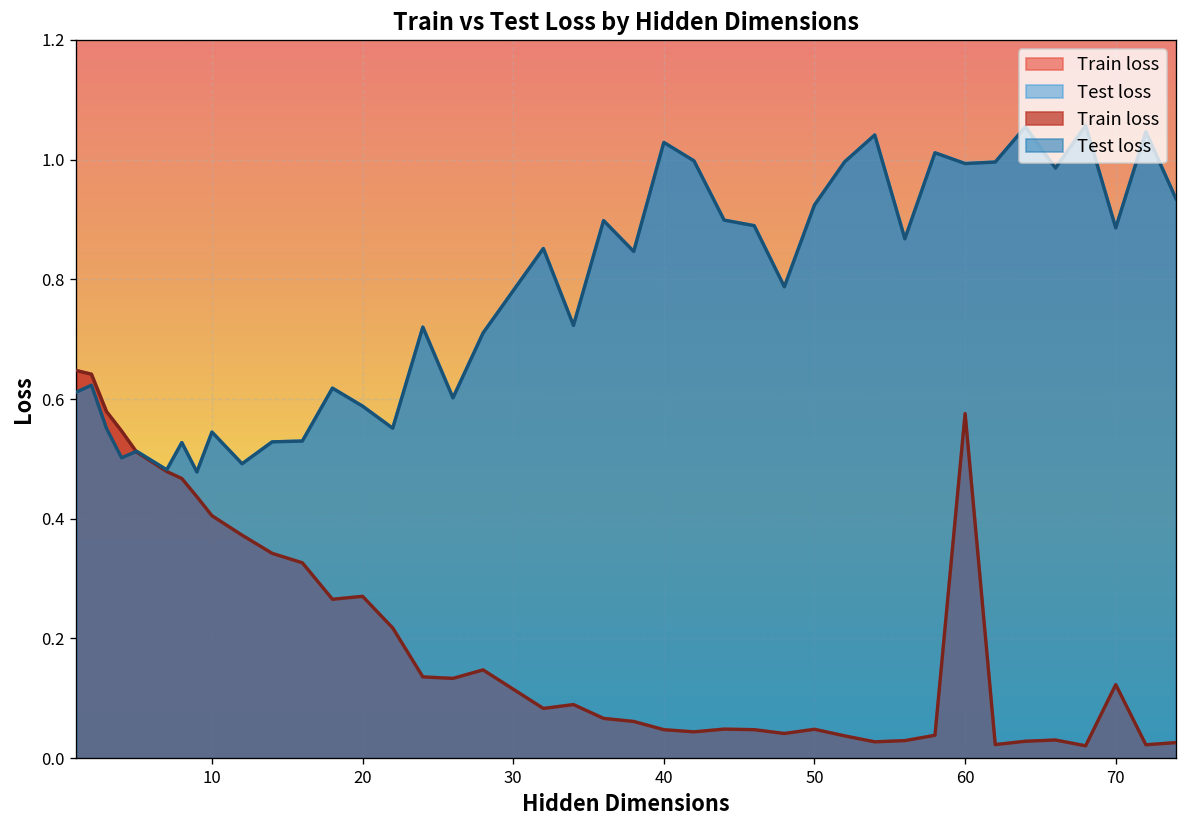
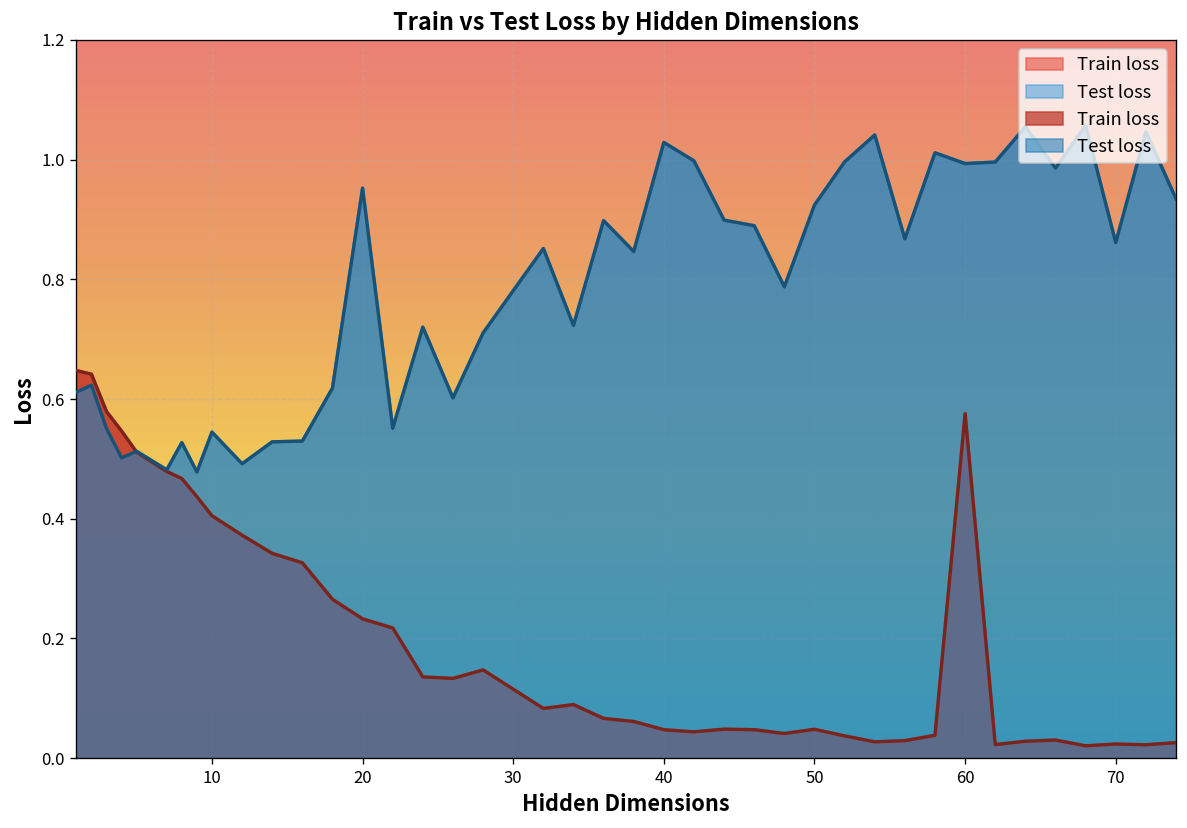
Train loss, 20: 0.27 -> 0.23
Test loss, 20: 0.59 -> 0.95
Train loss, 70: 0.12 -> 0.02
Test loss, 70: 0.89 -> 0.86
